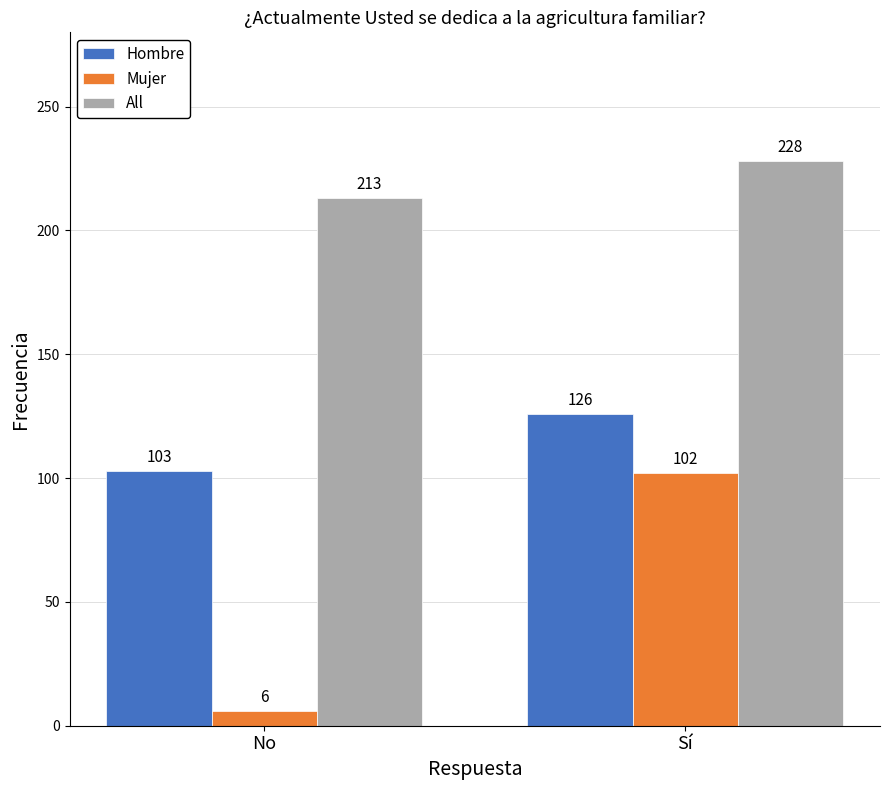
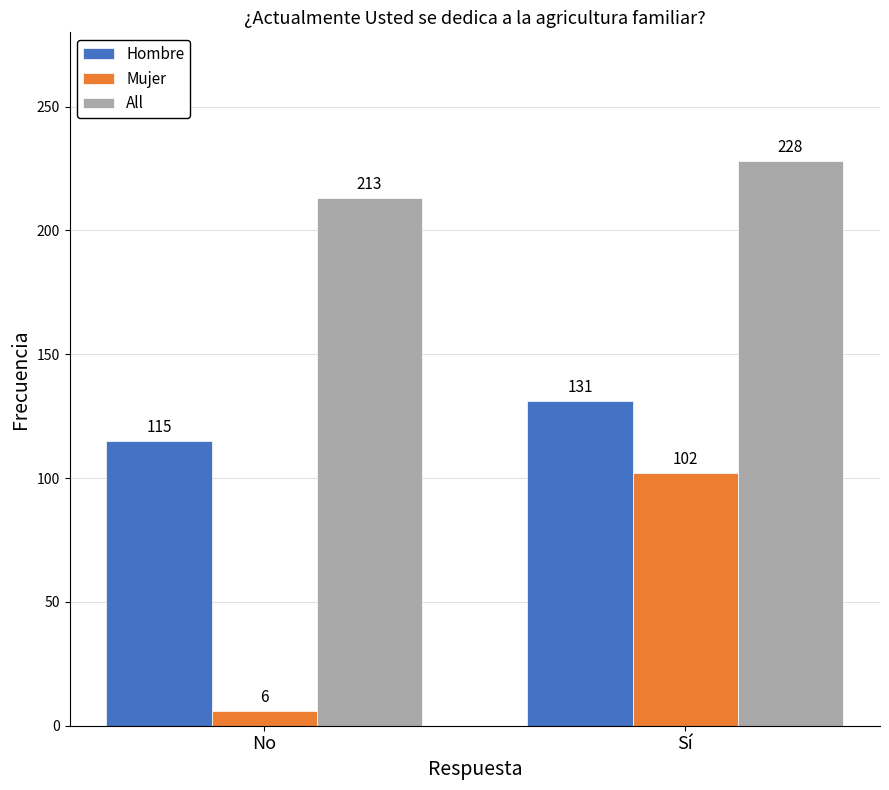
Hombre, No: 103 -> 115
Hombre, Sí: 126 -> 131
